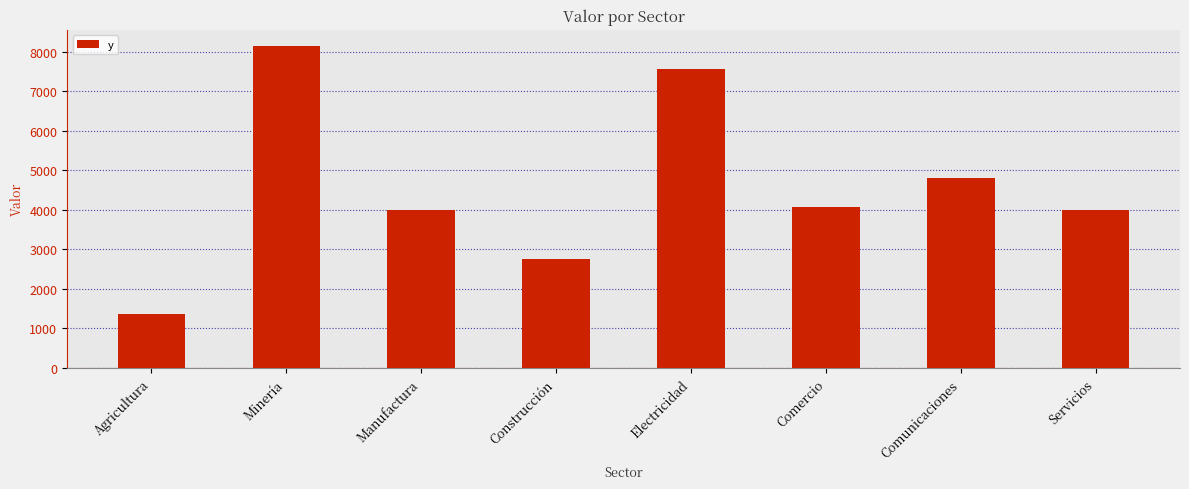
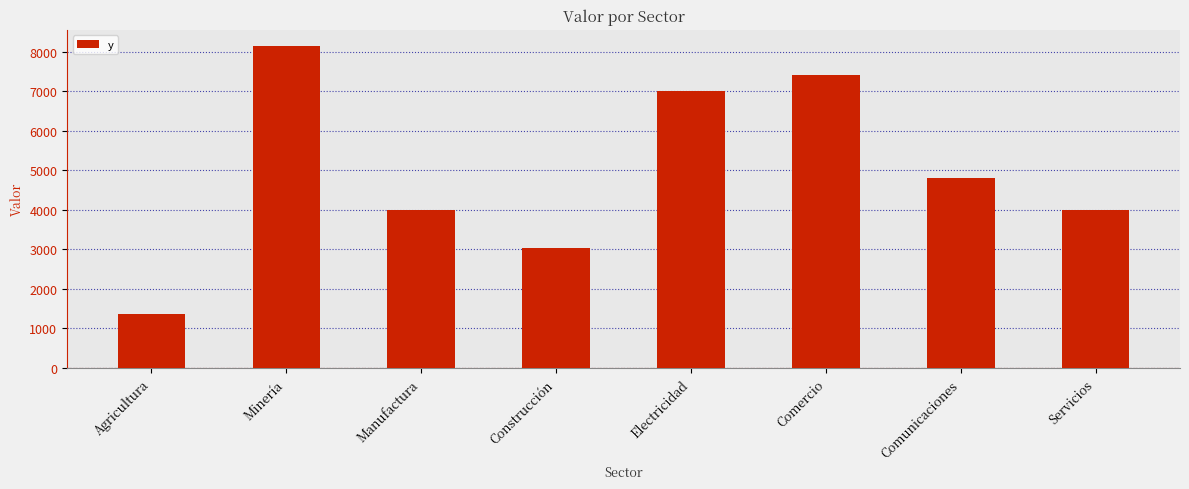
Construcción: 2800 -> 3000
Electricidad: 7600 -> 7000
Comercio: 4100 -> 7400
